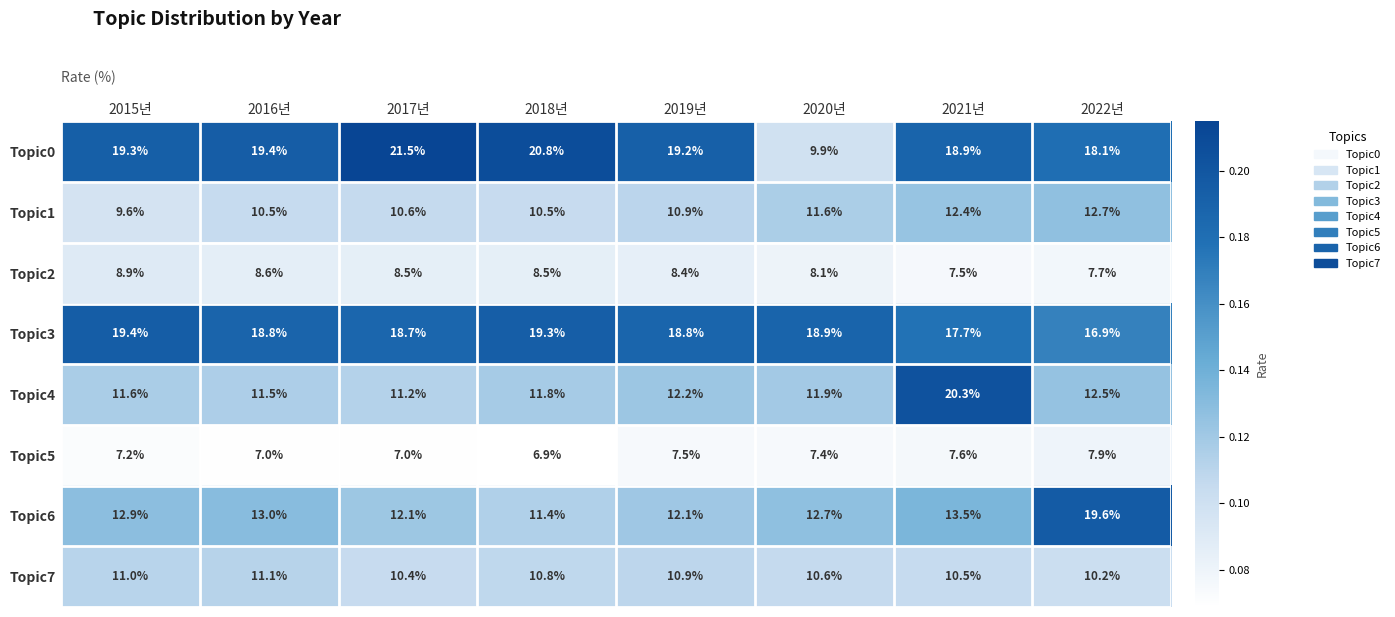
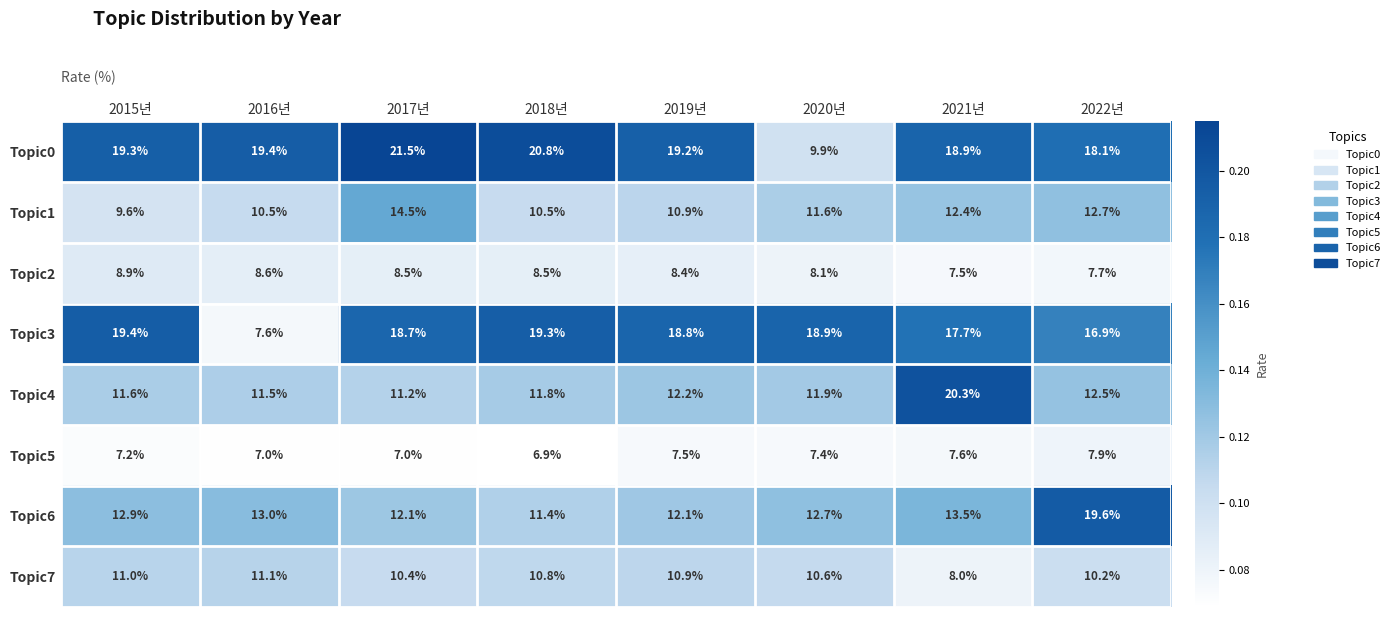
Topic1, 2017년: 10.6% -> 14.5%
Topic3, 2016년: 18.8% -> 7.6%
Topic7, 2021년: 10.5% -> 8.0%
